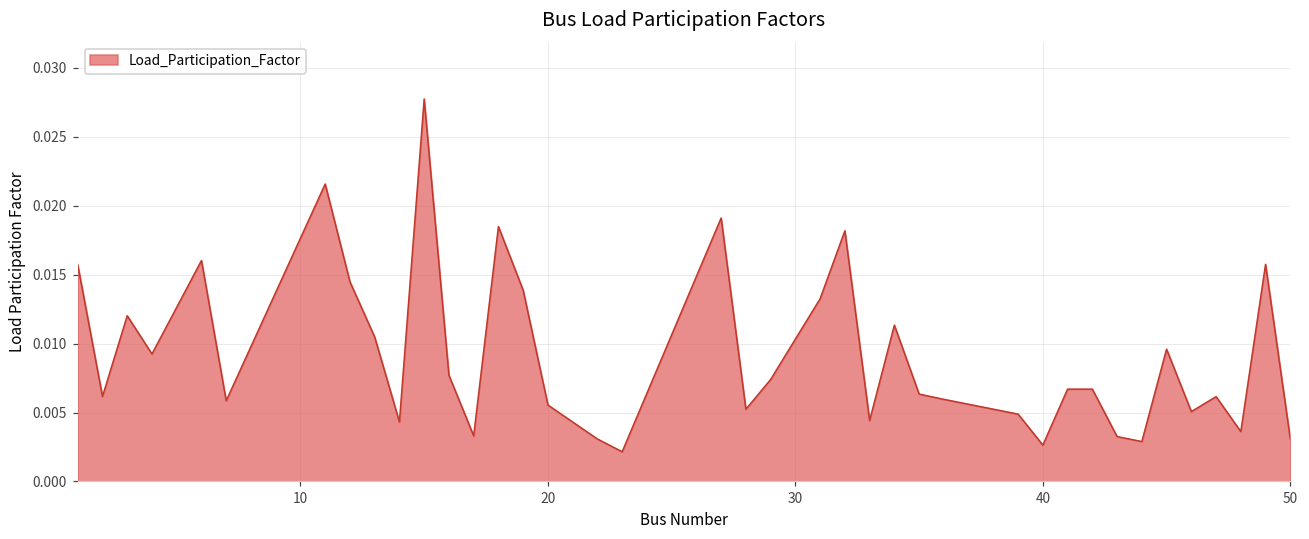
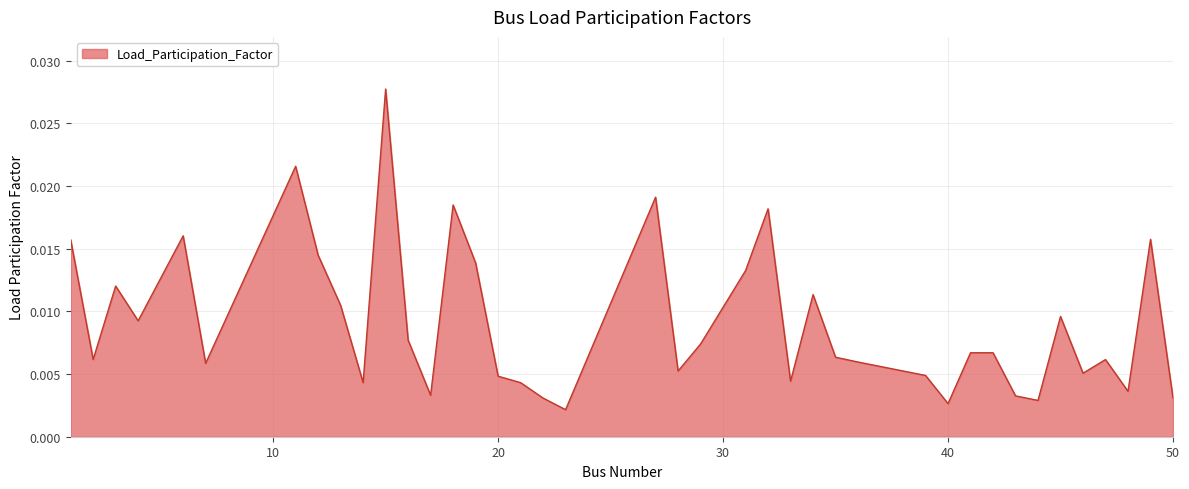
20: 0.0055 -> 0.0048
